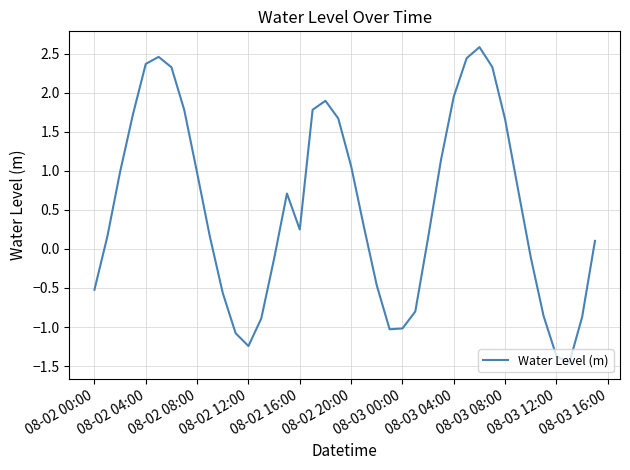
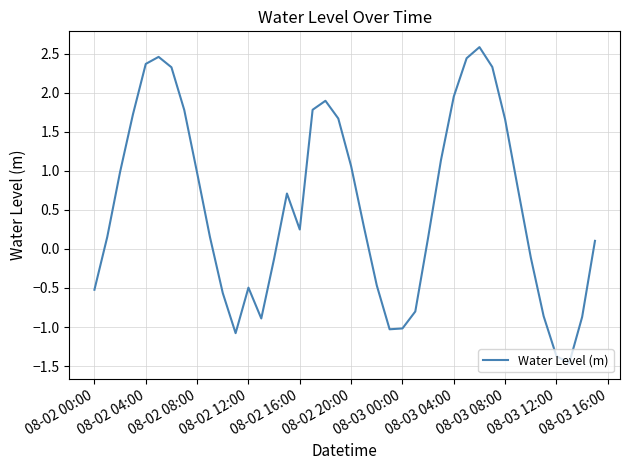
08-02 12:00: -1.2 -> -0.5
